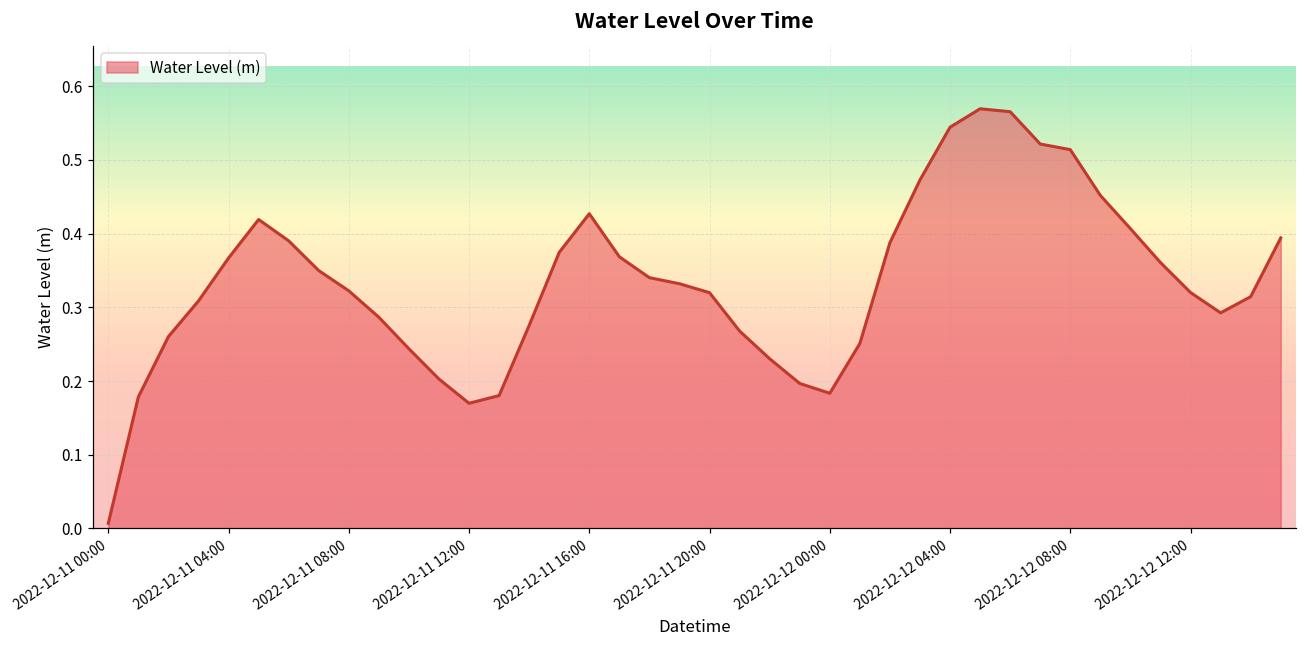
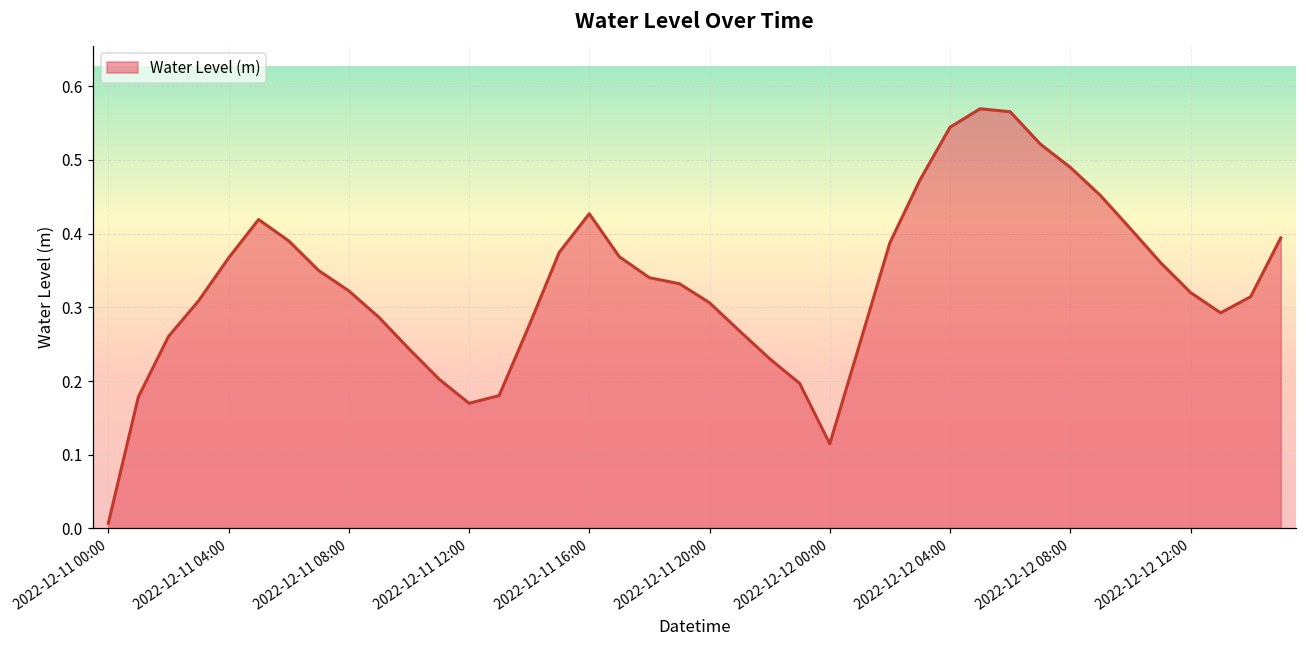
2022-12-11 20:00: 0.32 -> 0.31
2022-12-12 00:00: 0.18 -> 0.11
2022-12-12 08:00: 0.51 -> 0.49
